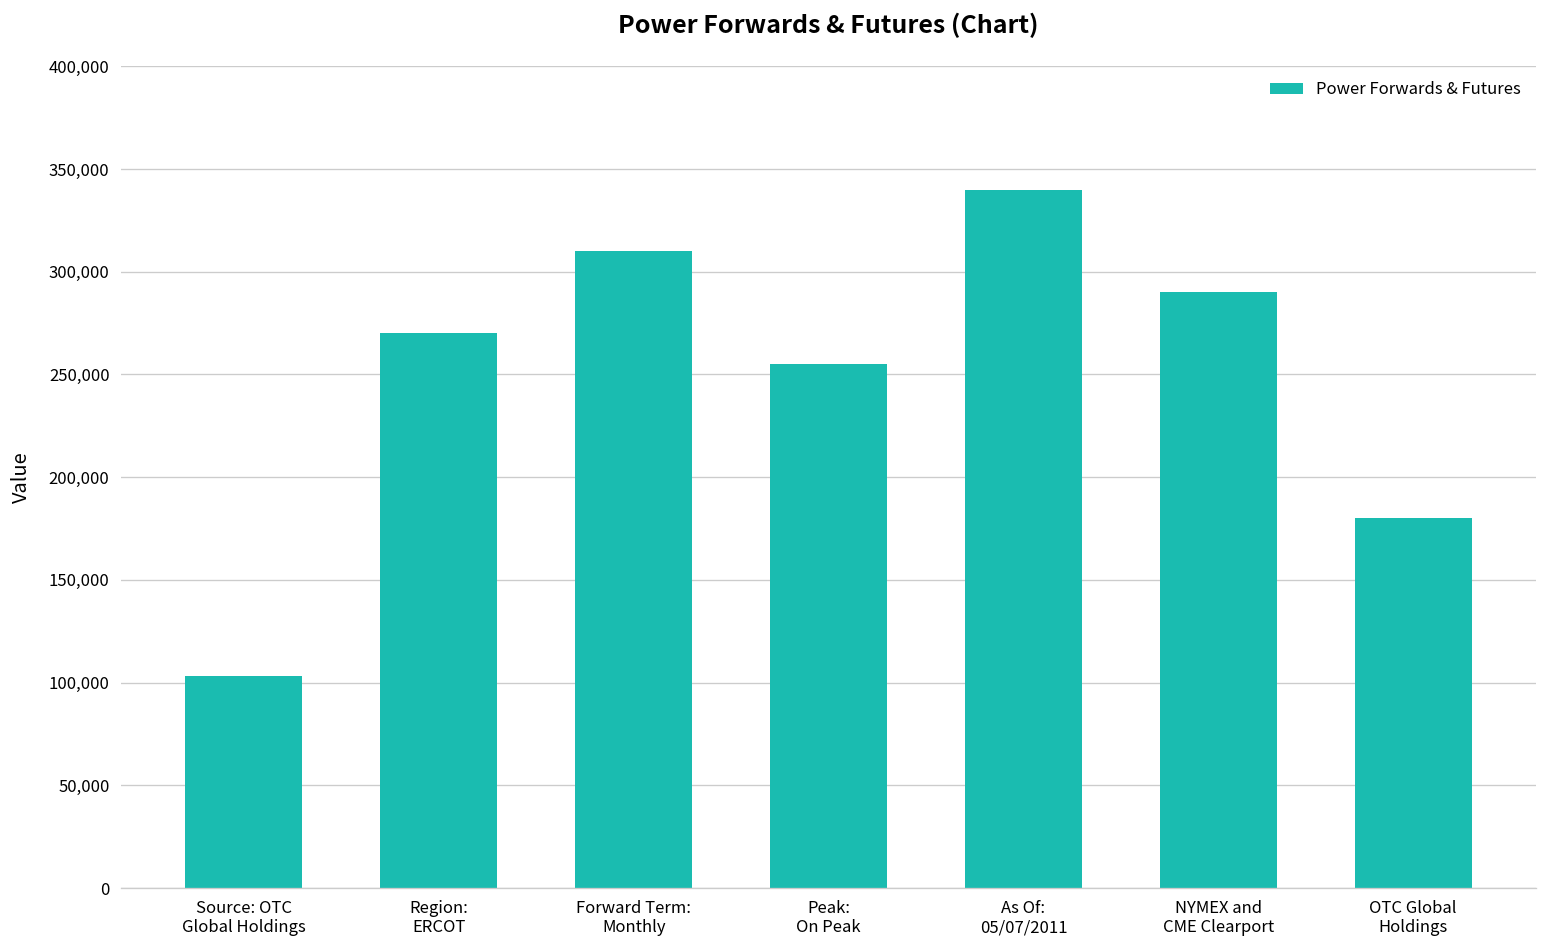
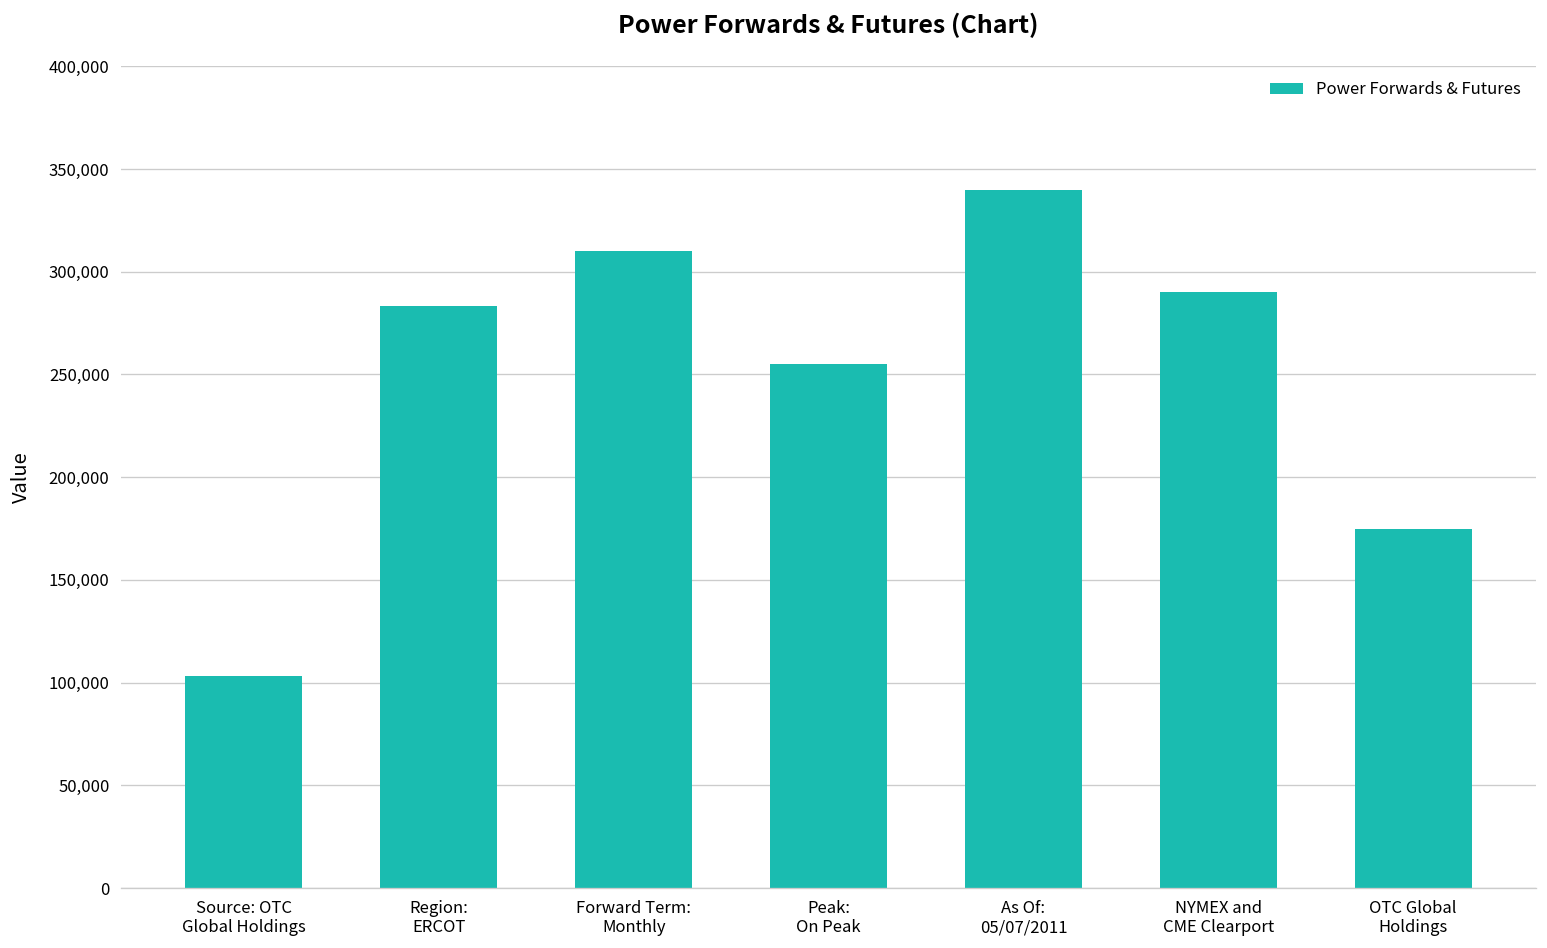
Region: ERCOT: 270,000 -> 283,000
OTC Global Holdings: 180,000 -> 175,000
